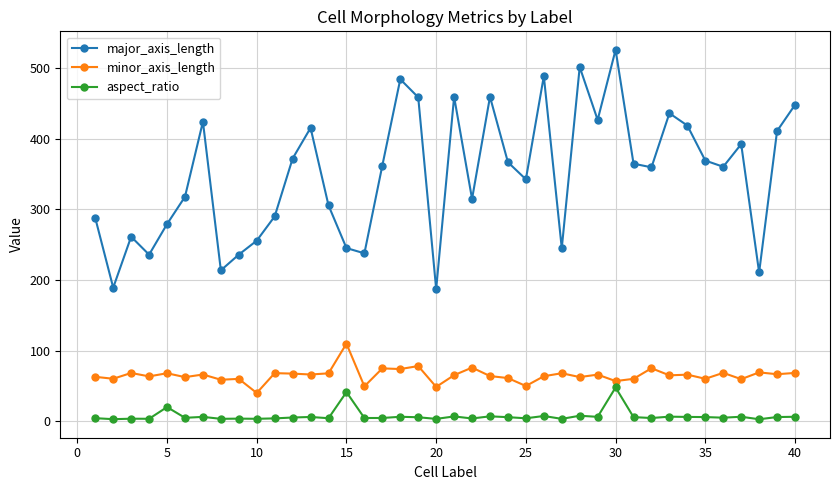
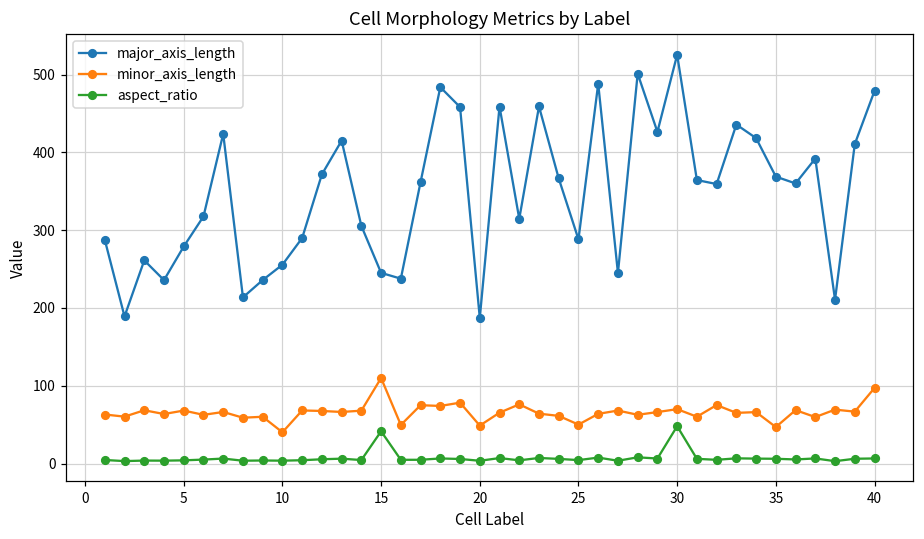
aspect_ratio, 5: 20 -> 0
major_axis_length, 25: 340 -> 290
minor_axis_length, 30: 60 -> 70
minor_axis_length, 35: 60 -> 50
major_axis_length, 40: 450 -> 480
minor_axis_length, 40: 70 -> 100
